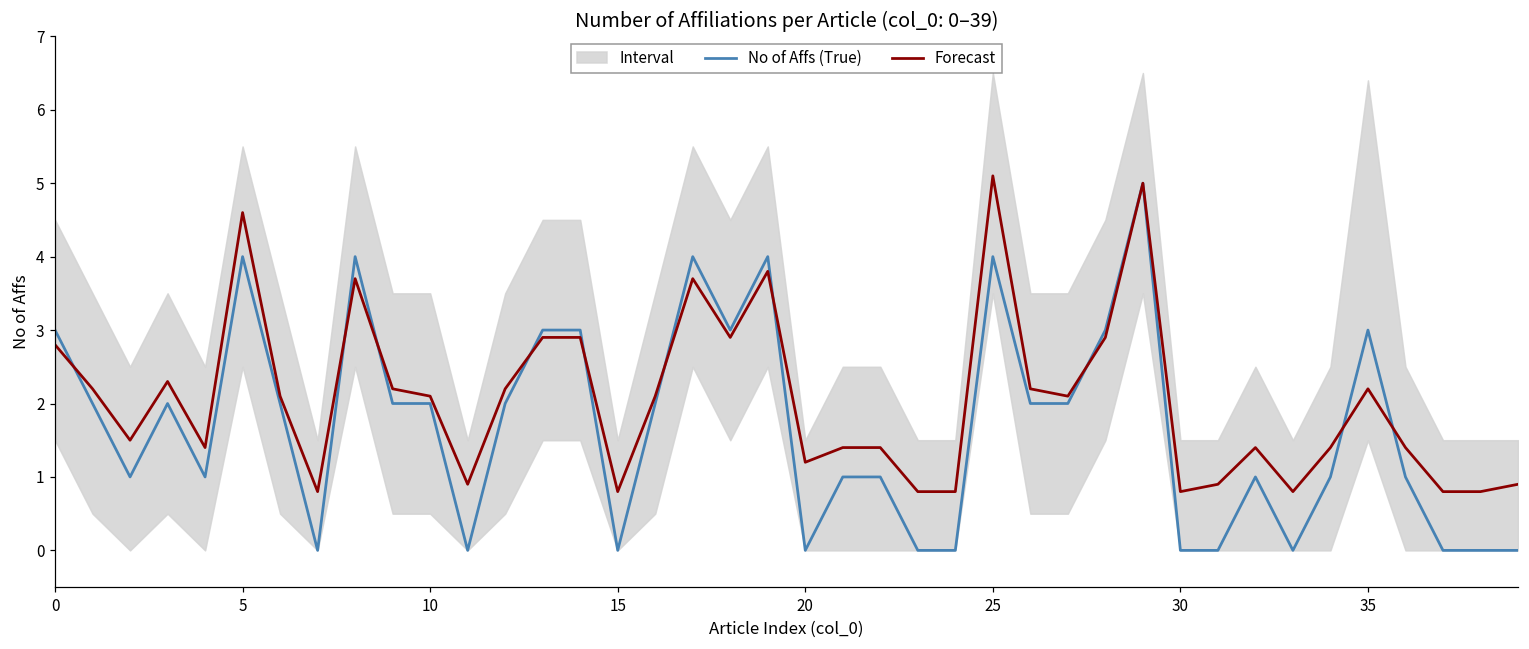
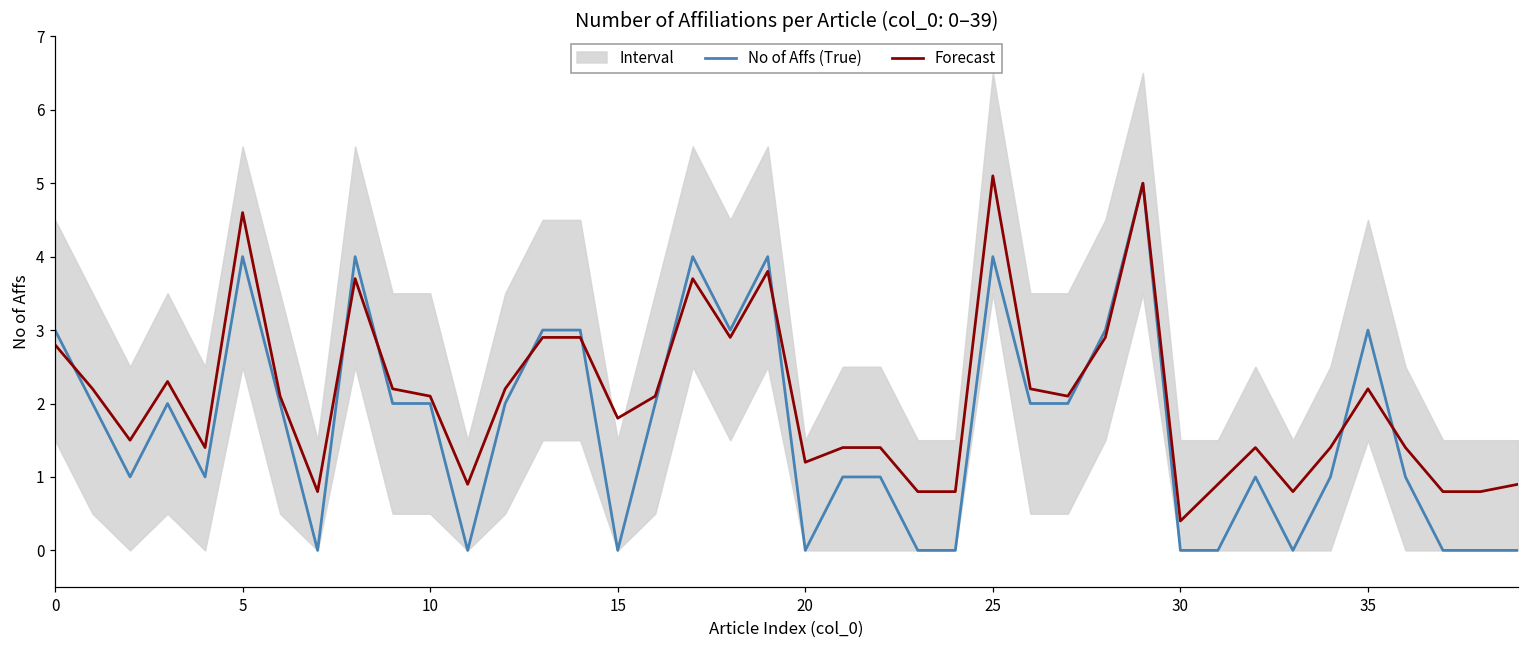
Forecast, 15: 0.8 -> 1.8
Forecast, 30: 0.8 -> 0.4
Interval, 35: 6.4 -> 4.5
